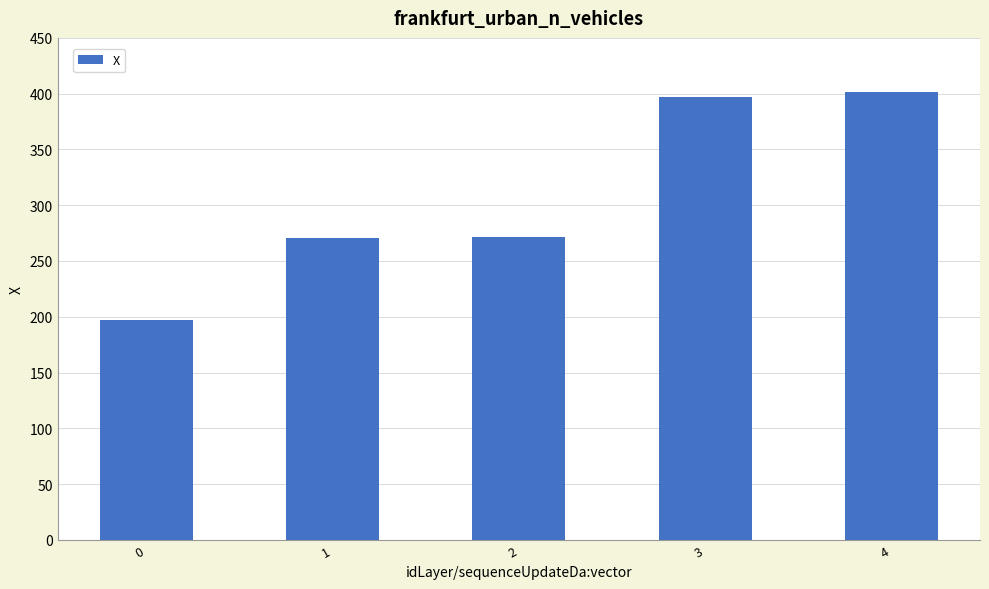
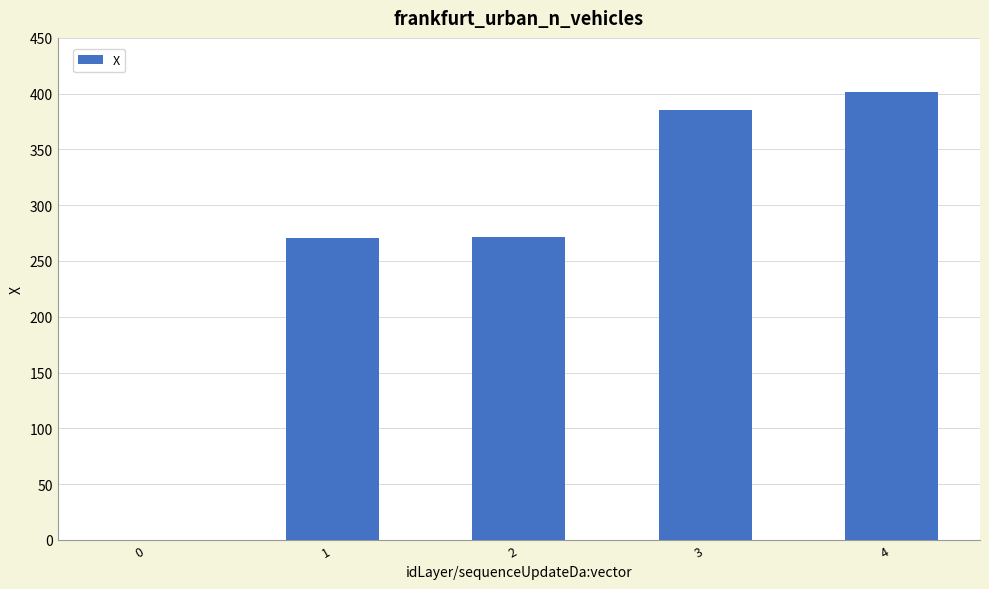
0: 197 -> 0
3: 397 -> 386
